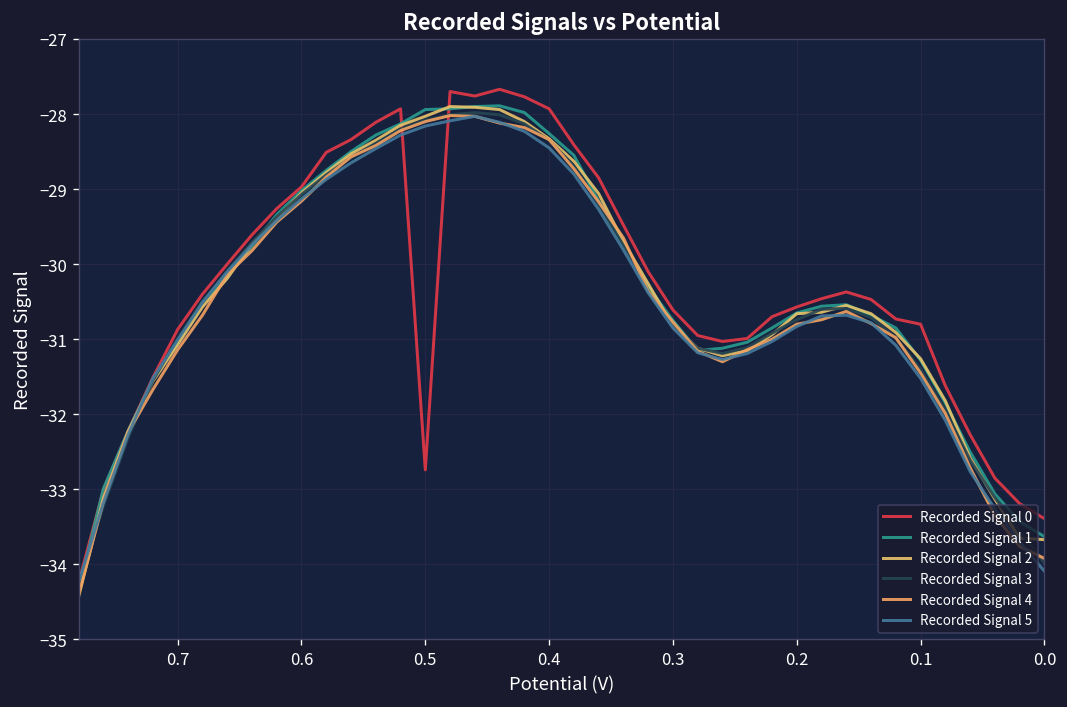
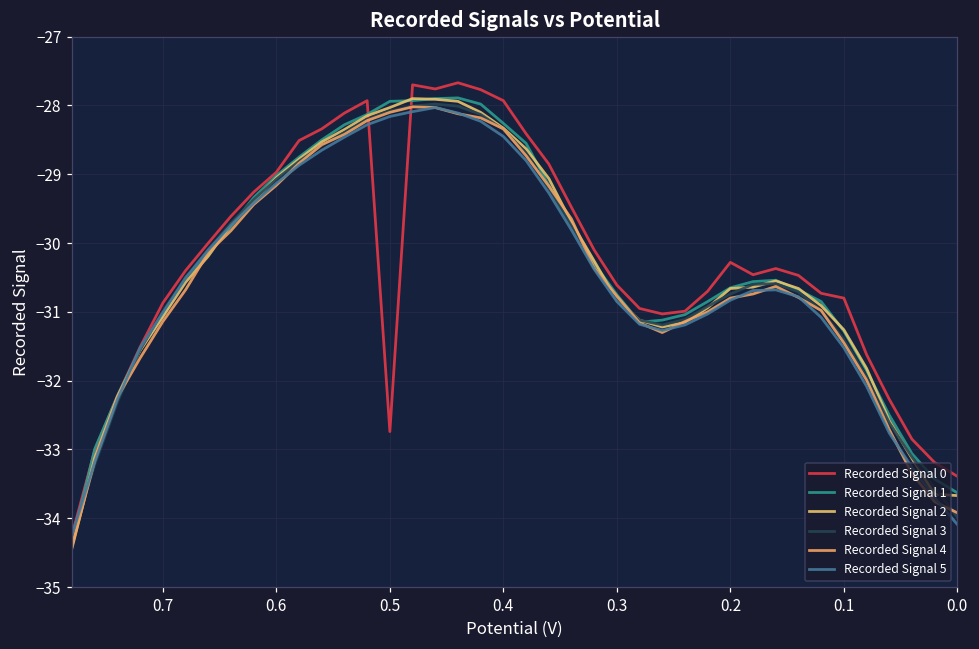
Recorded Signal 0, 0.2: -30.6 -> -30.3
